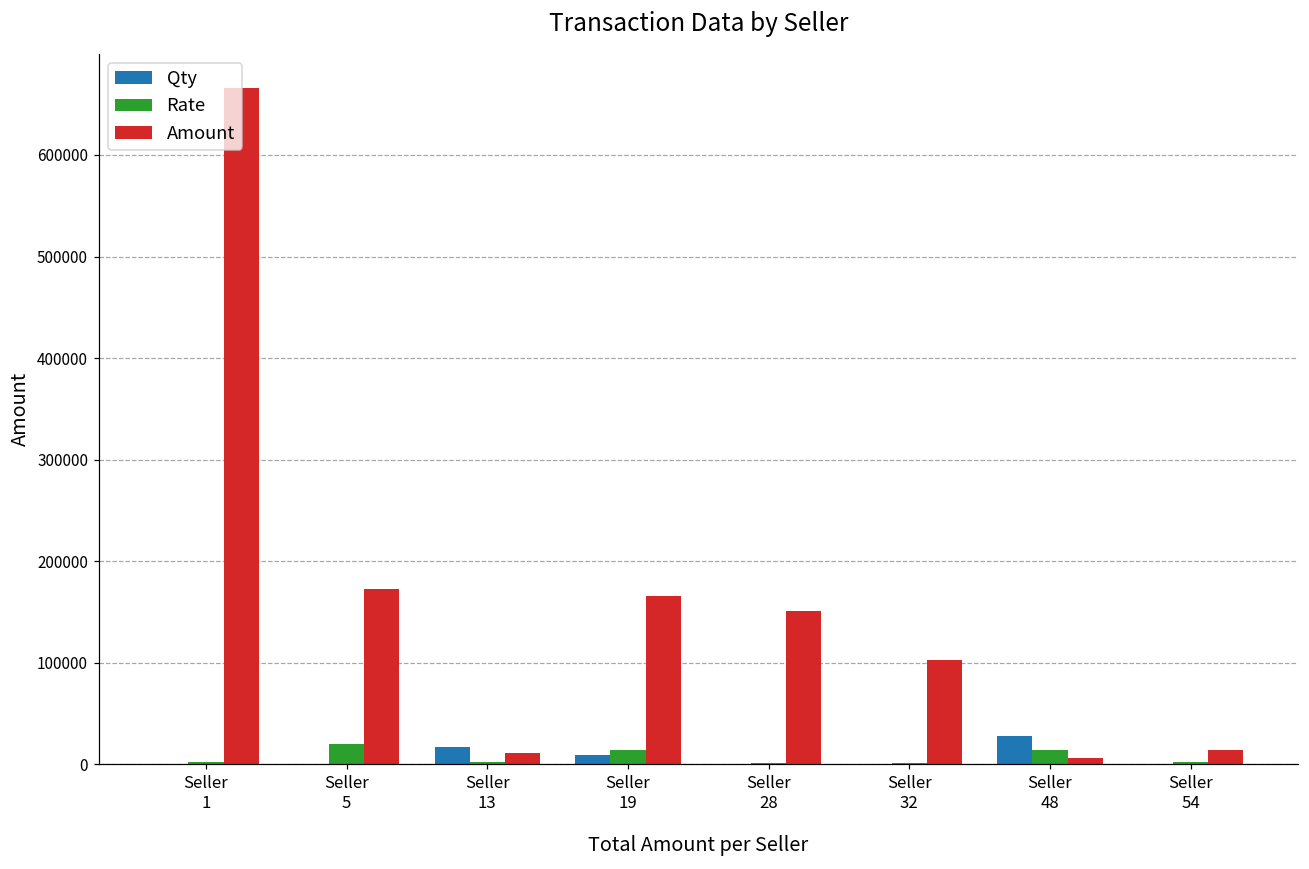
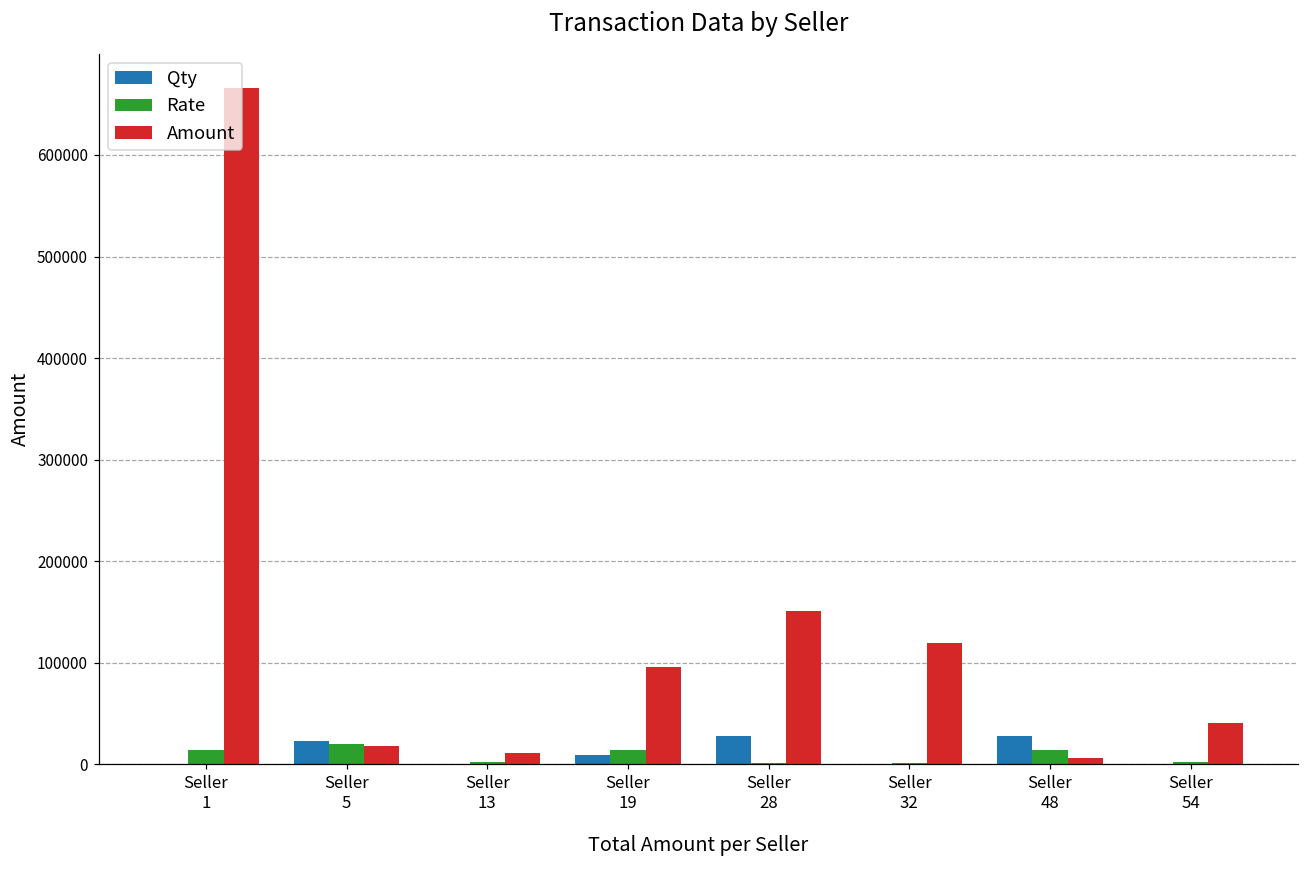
Rate, Seller 1: 0 -> 10000
Qty, Seller 5: 0 -> 20000
Amount, Seller 5: 170000 -> 20000
Qty, Seller 13: 20000 -> 0
Amount, Seller 19: 170000 -> 100000
Qty, Seller 28: 0 -> 30000
Amount, Seller 32: 100000 -> 120000
Amount, Seller 54: 10000 -> 40000
